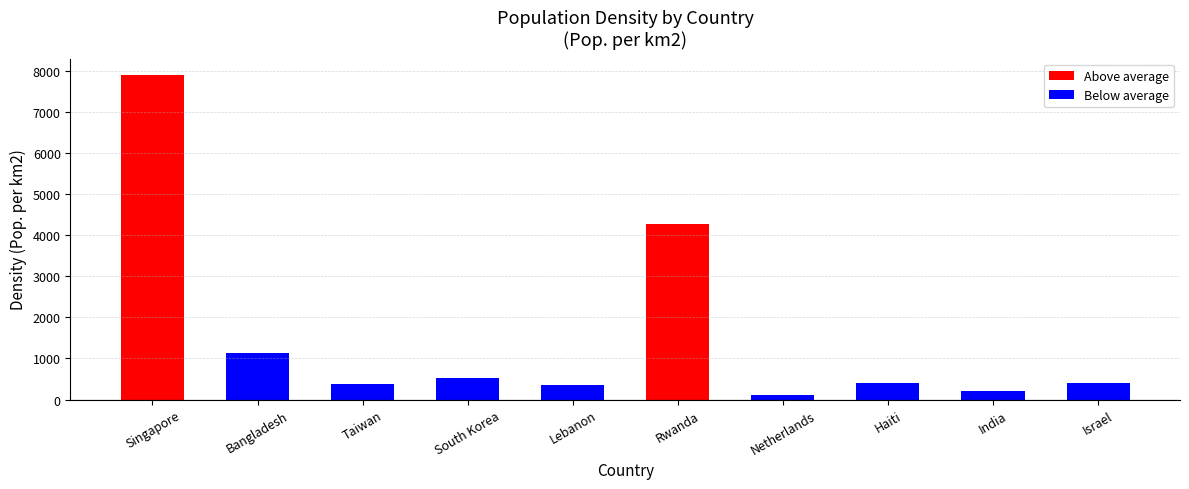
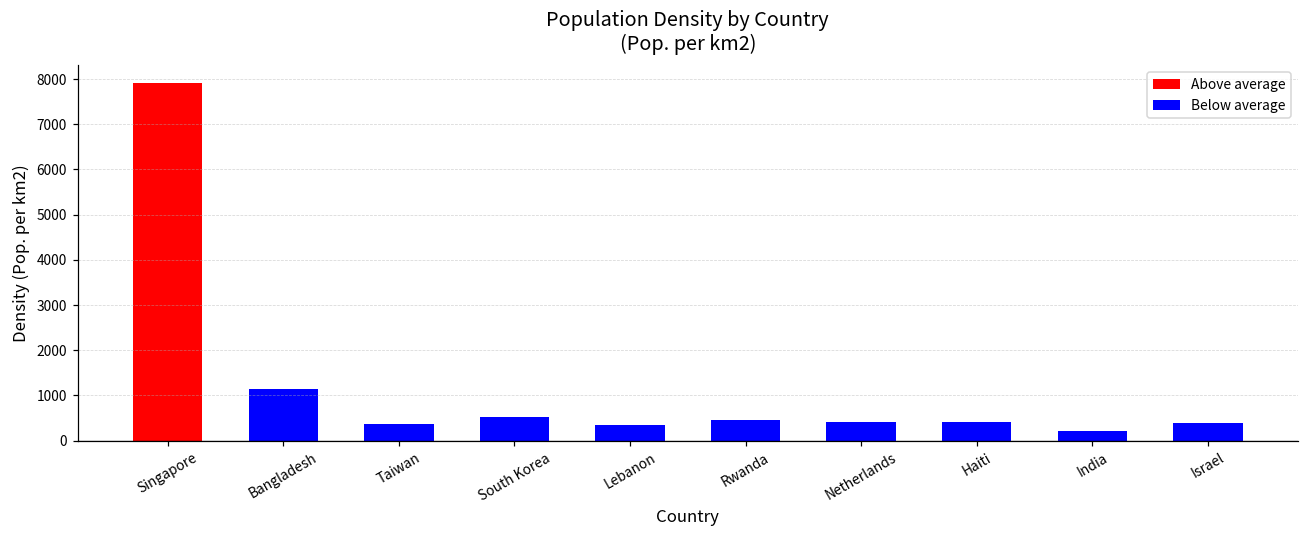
Rwanda: 4300 -> 400
Netherlands: 100 -> 400
